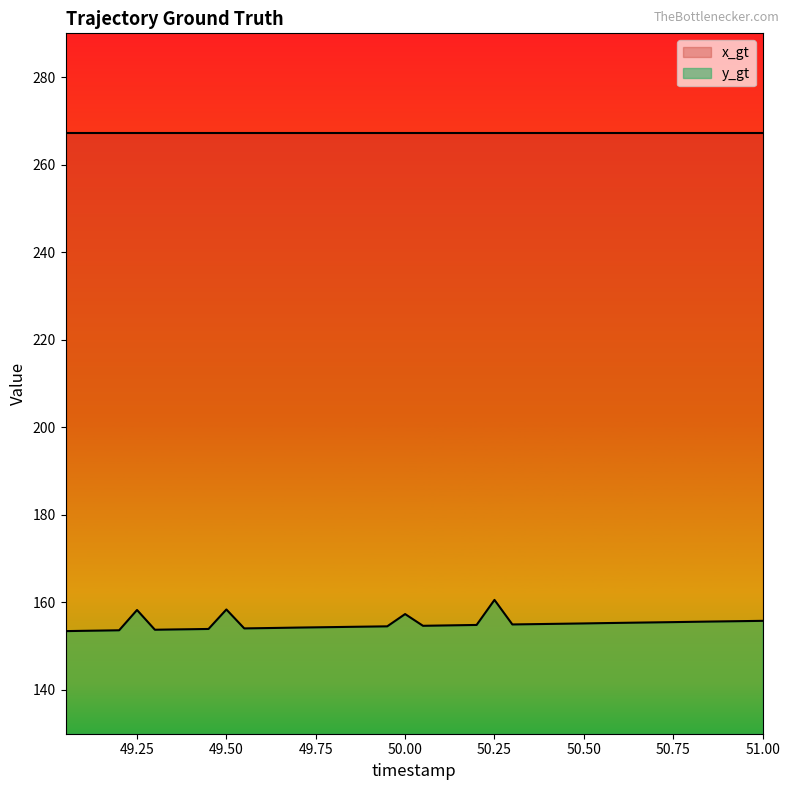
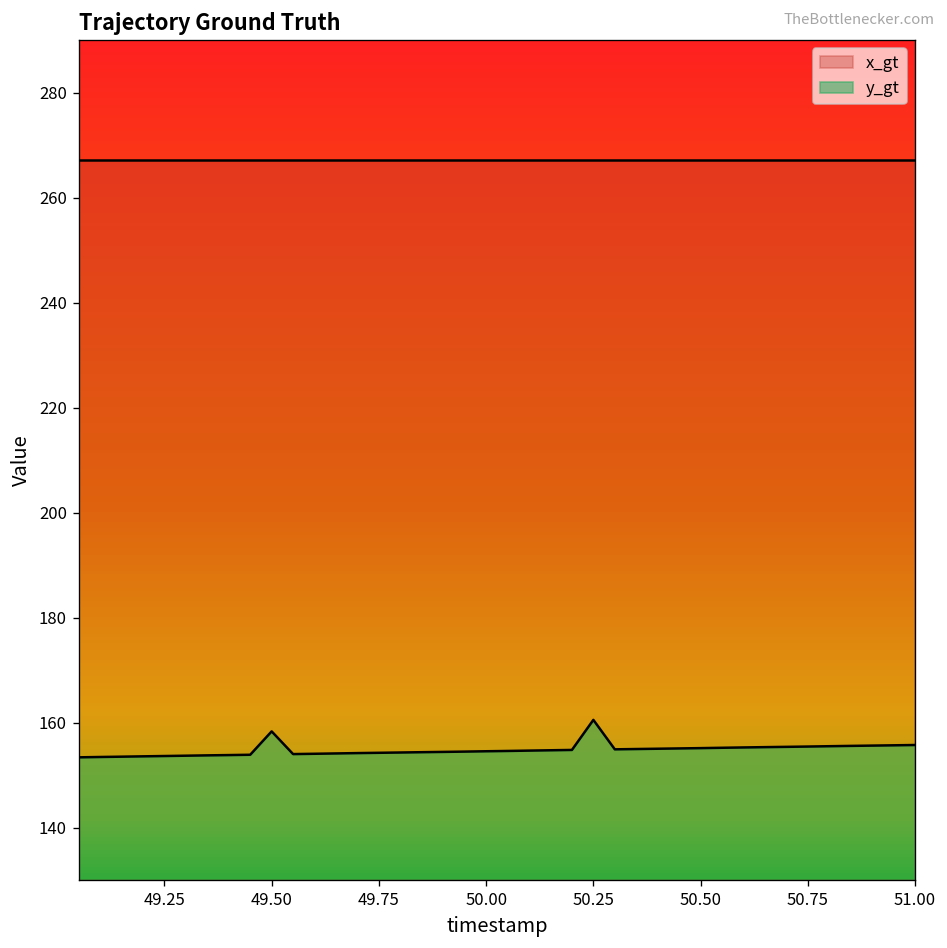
y_gt, 49.25: 158 -> 154
y_gt, 50.00: 157 -> 155
